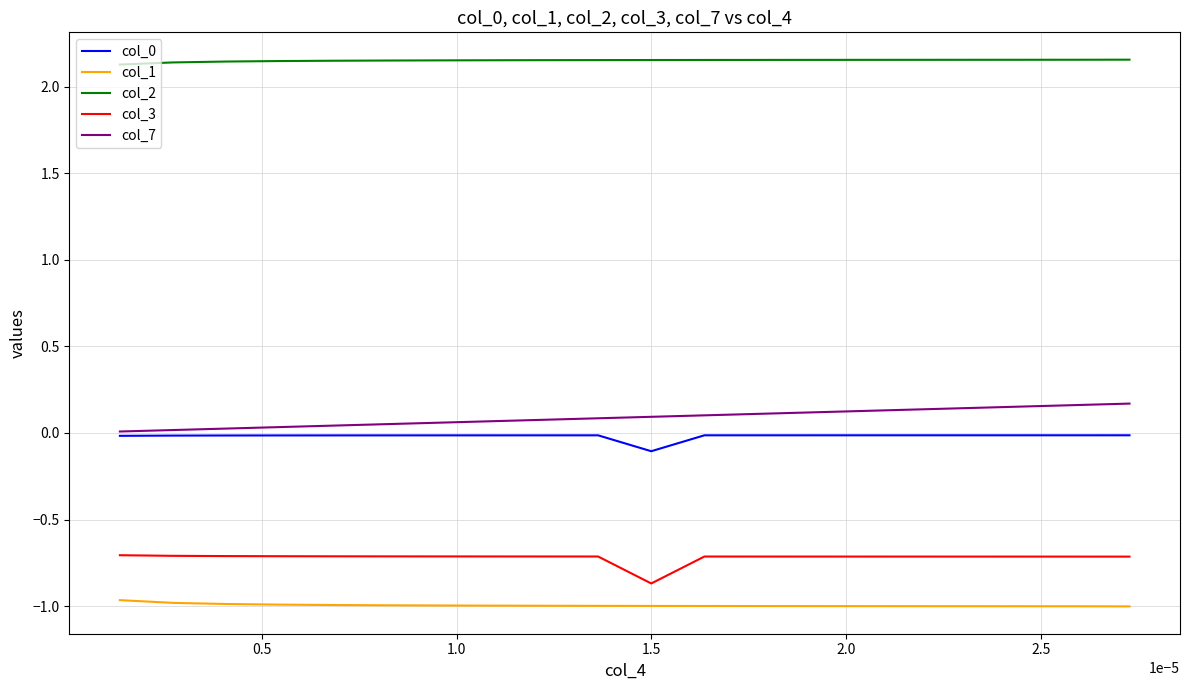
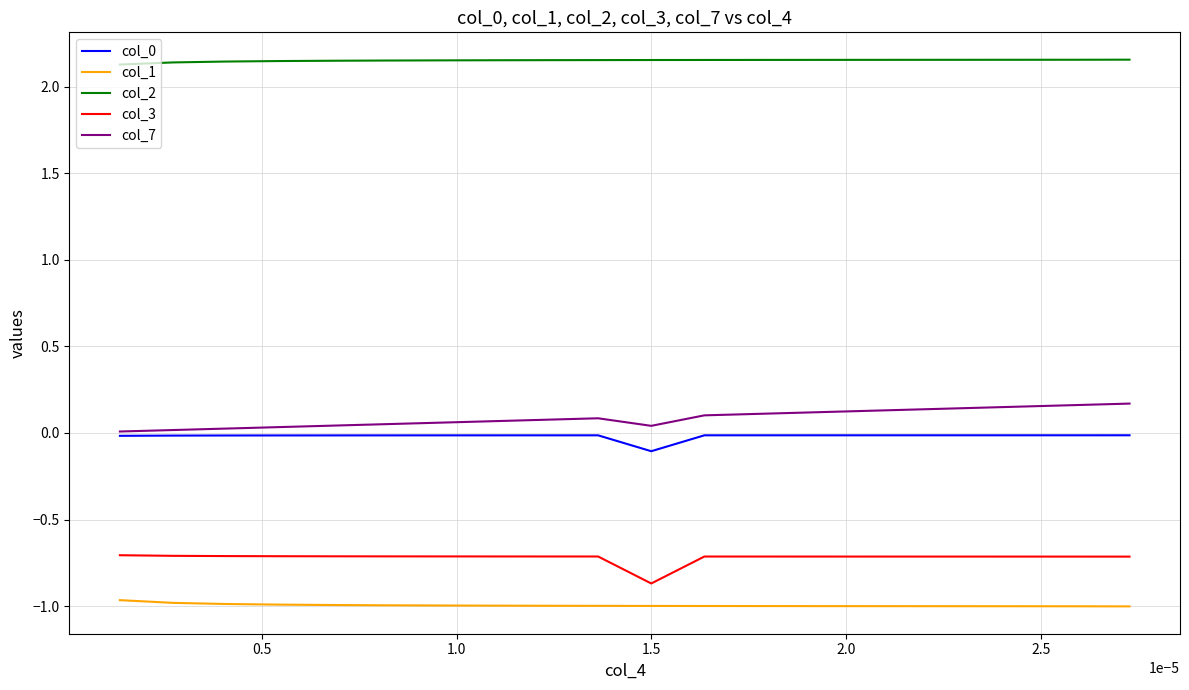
col_7, 1.5: 0.09 -> 0.04
